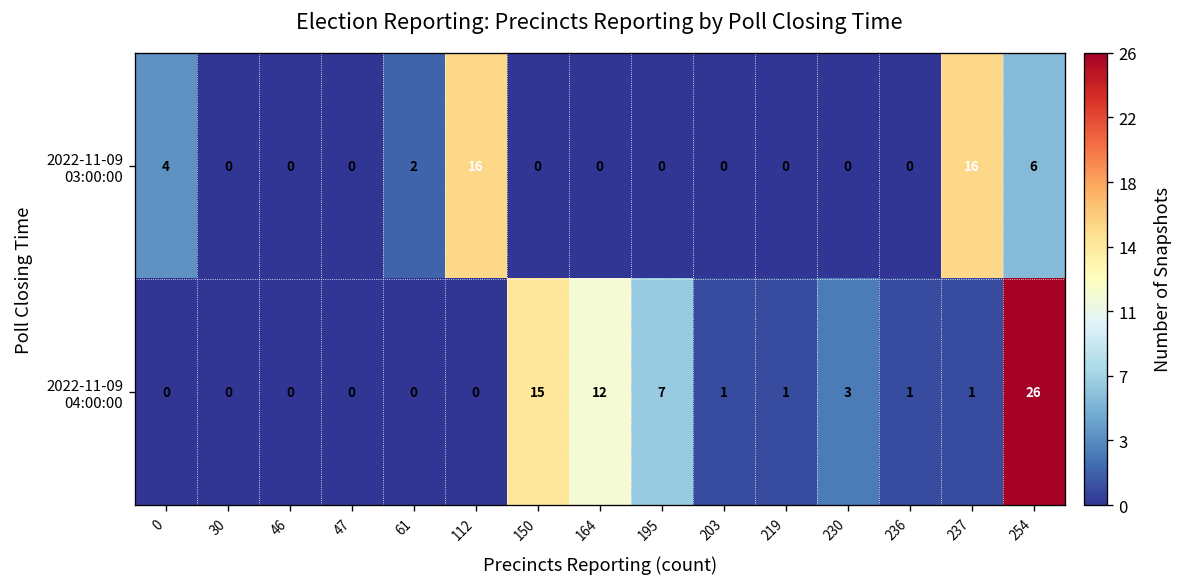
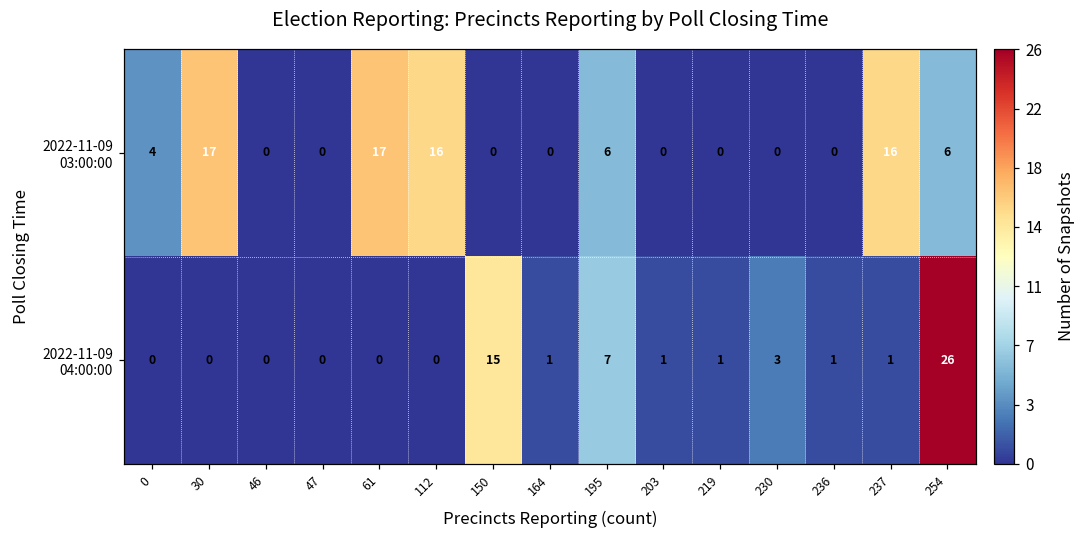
2022-11-09 03:00:00, 30: 0 -> 17
2022-11-09 03:00:00, 61: 2 -> 17
2022-11-09 03:00:00, 195: 0 -> 6
2022-11-09 04:00:00, 164: 12 -> 1
